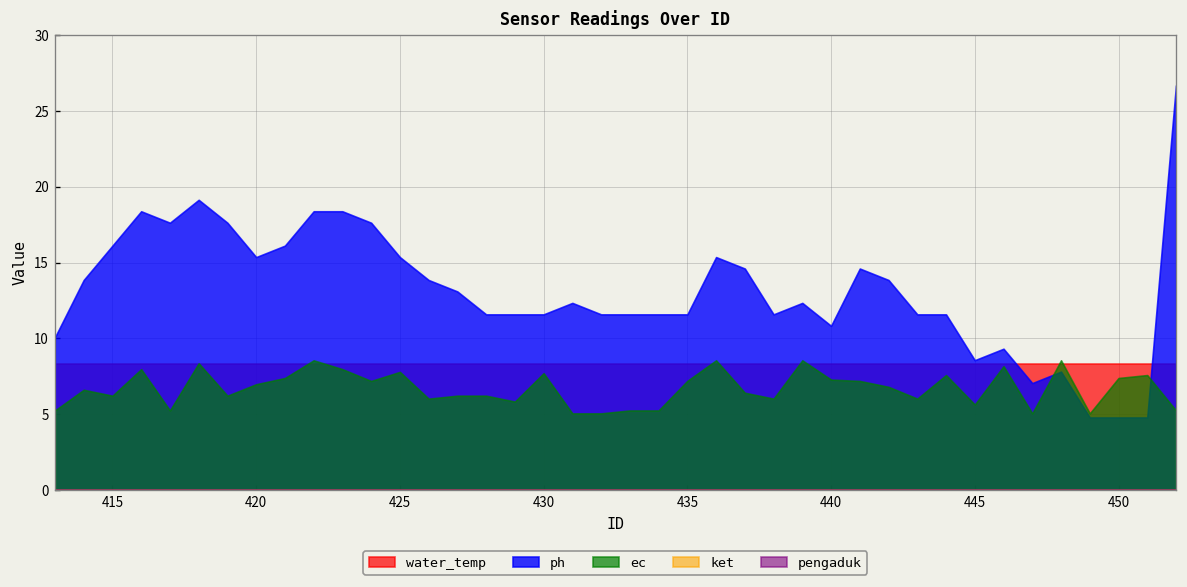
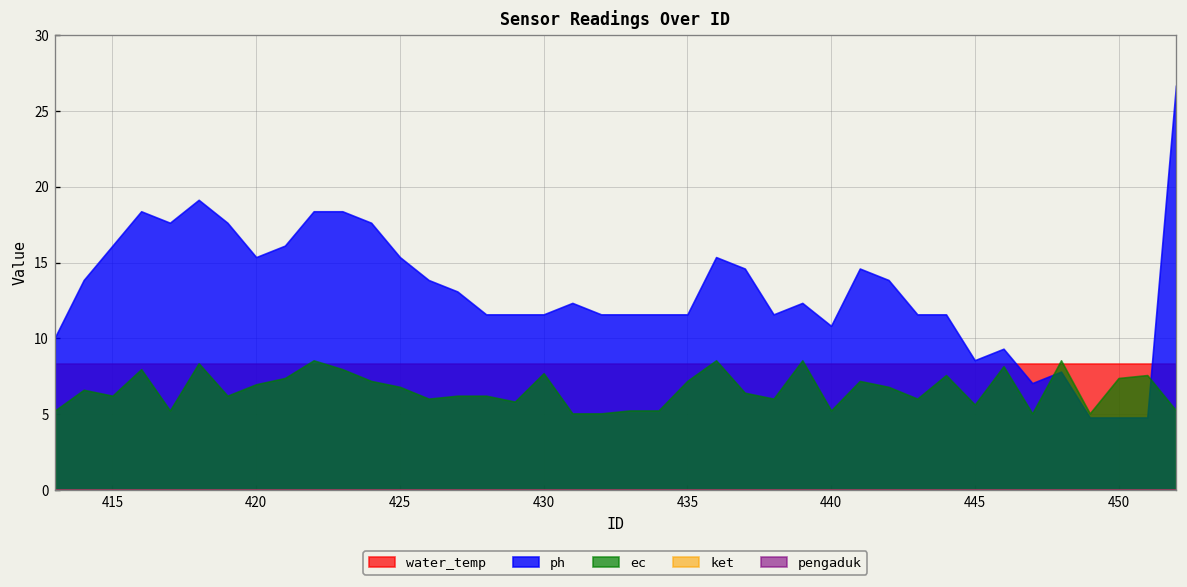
ec, 425: 7.8 -> 6.8
ec, 440: 7.3 -> 5.3
